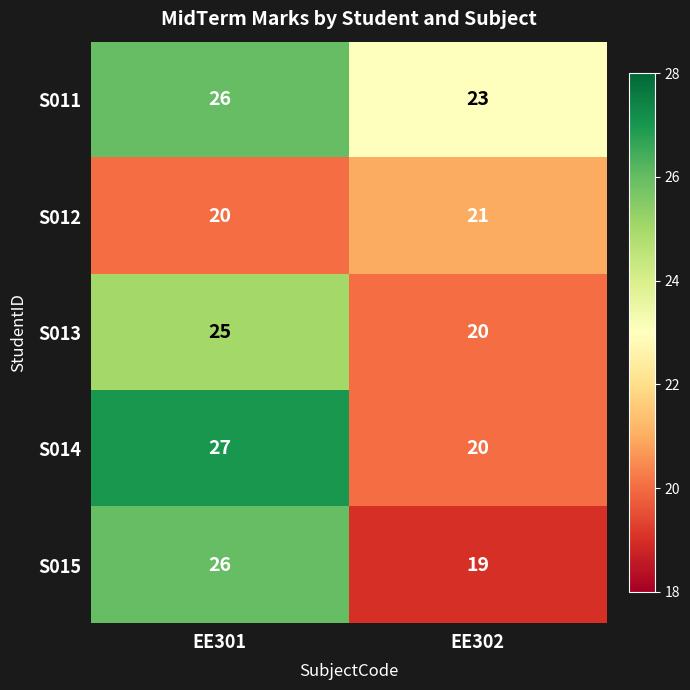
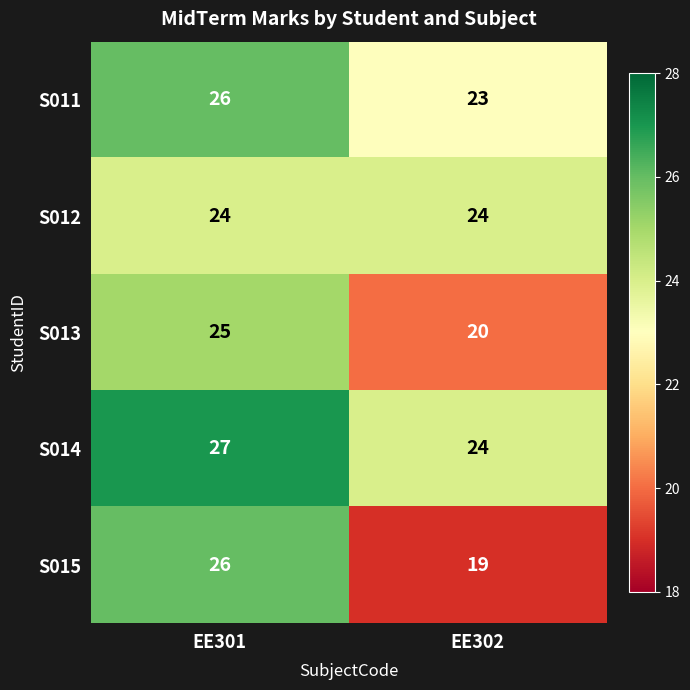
S012, EE301: 20 -> 24
S012, EE302: 21 -> 24
S014, EE302: 20 -> 24
